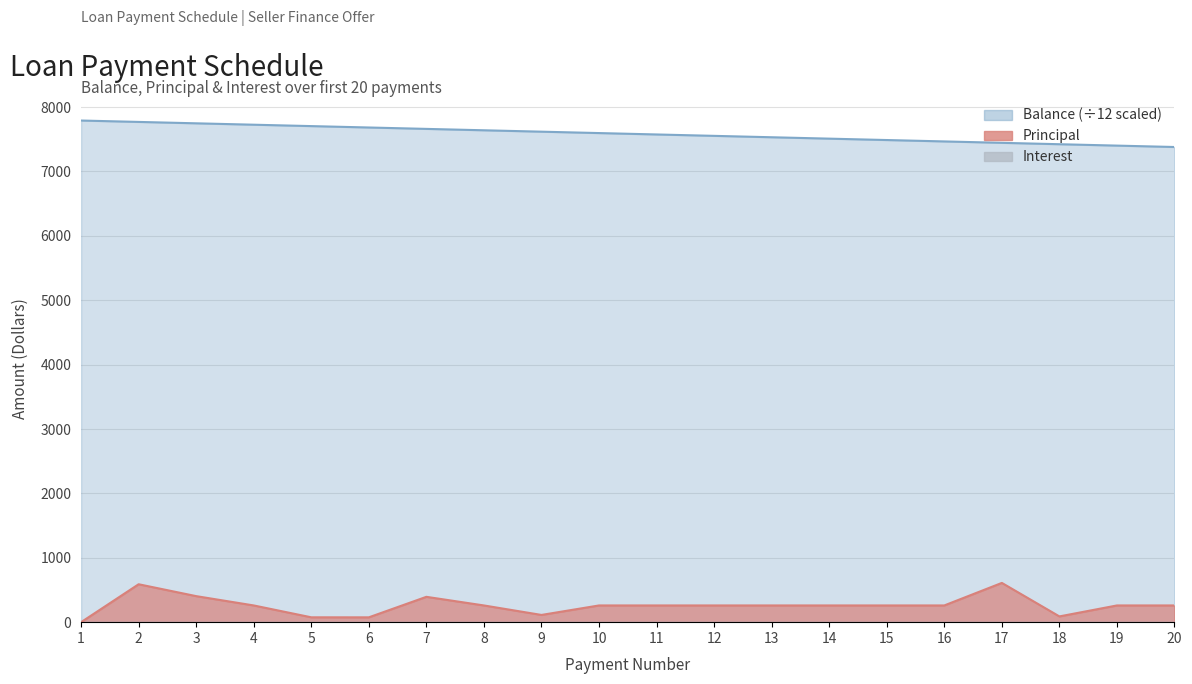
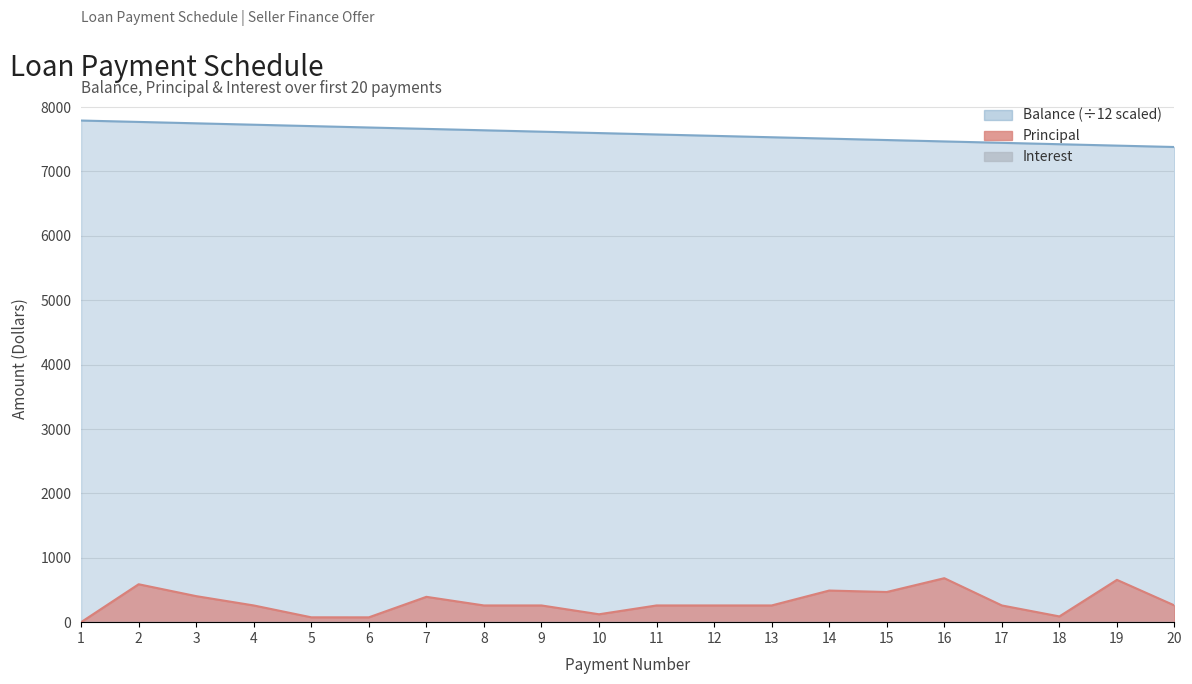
Principal, 9: 100 -> 300
Principal, 10: 300 -> 100
Principal, 14: 300 -> 500
Principal, 15: 300 -> 500
Principal, 16: 300 -> 700
Principal, 17: 600 -> 300
Principal, 19: 300 -> 700
